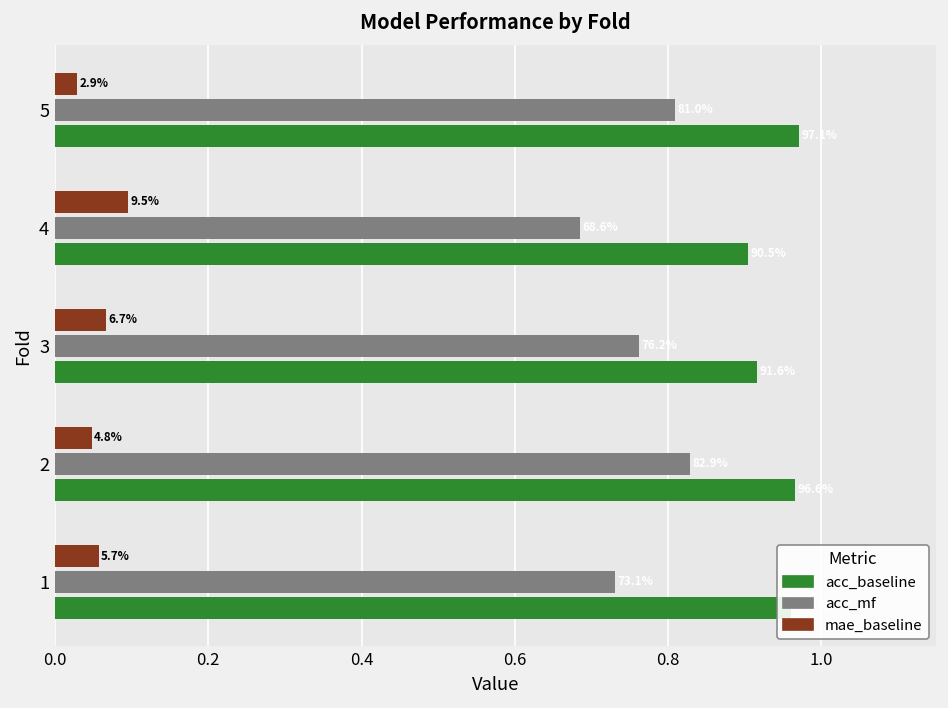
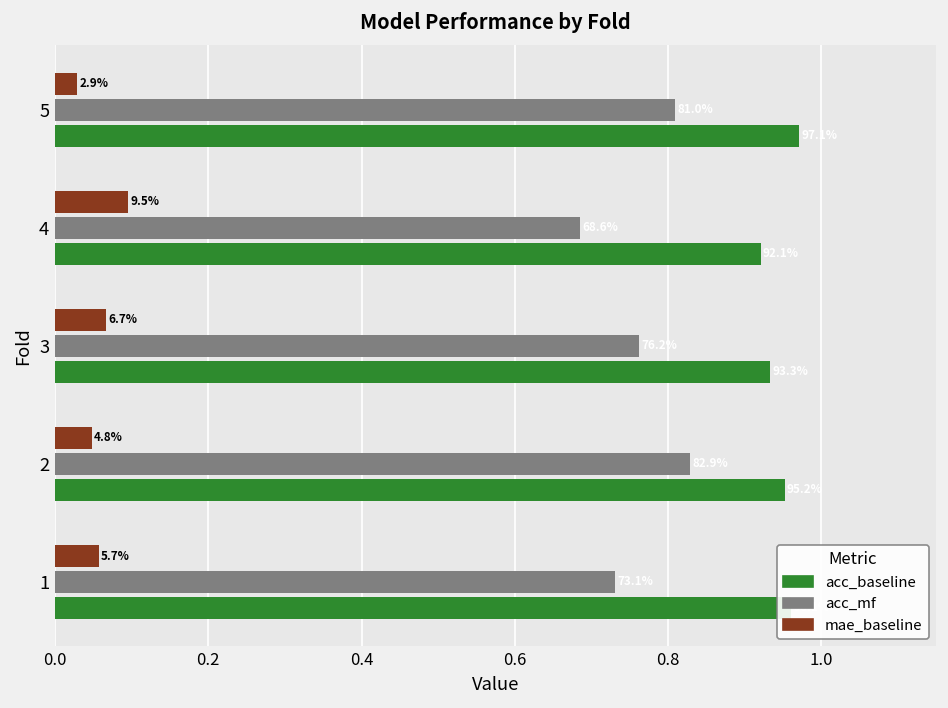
acc_baseline, 4: 0.90 -> 0.92
acc_baseline, 3: 0.92 -> 0.93
acc_baseline, 2: 0.97 -> 0.95
